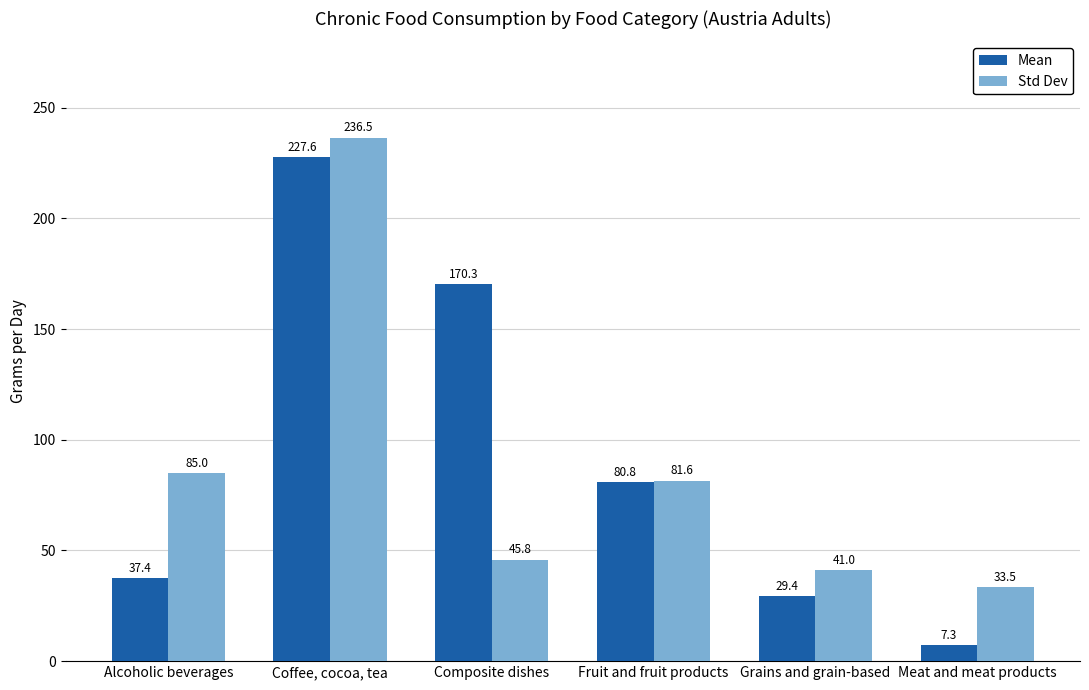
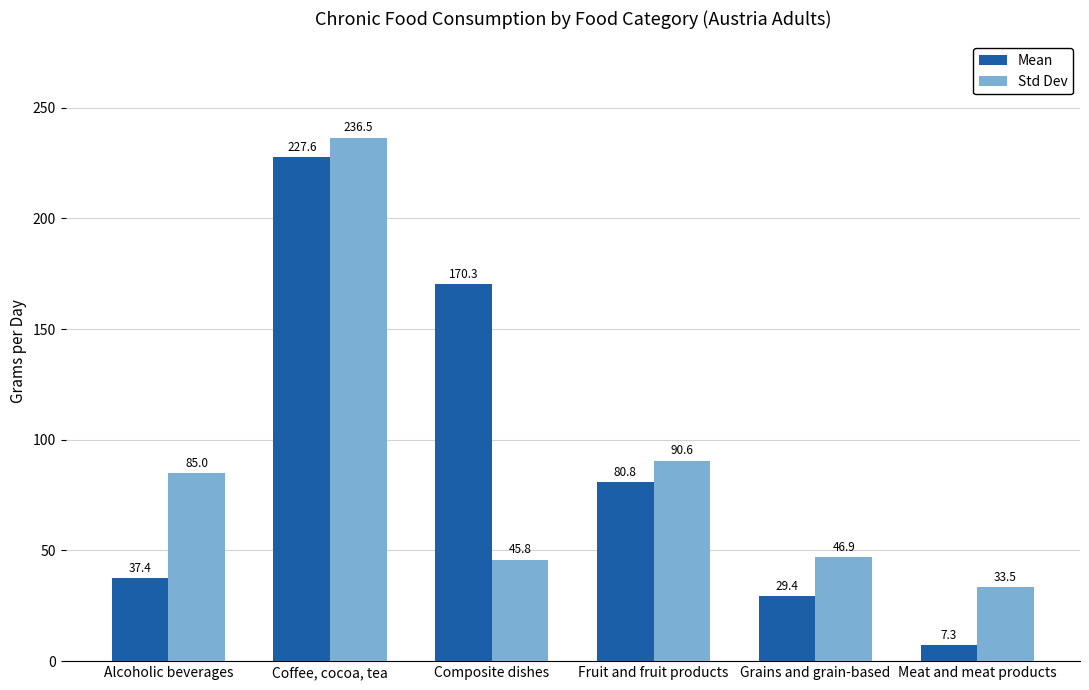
Std Dev, Fruit and fruit products: 81.6 -> 90.6
Std Dev, Grains and grain-based: 41.0 -> 46.9
